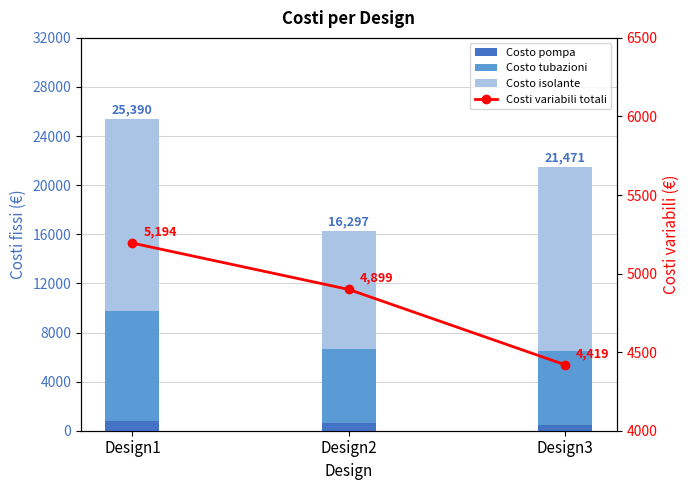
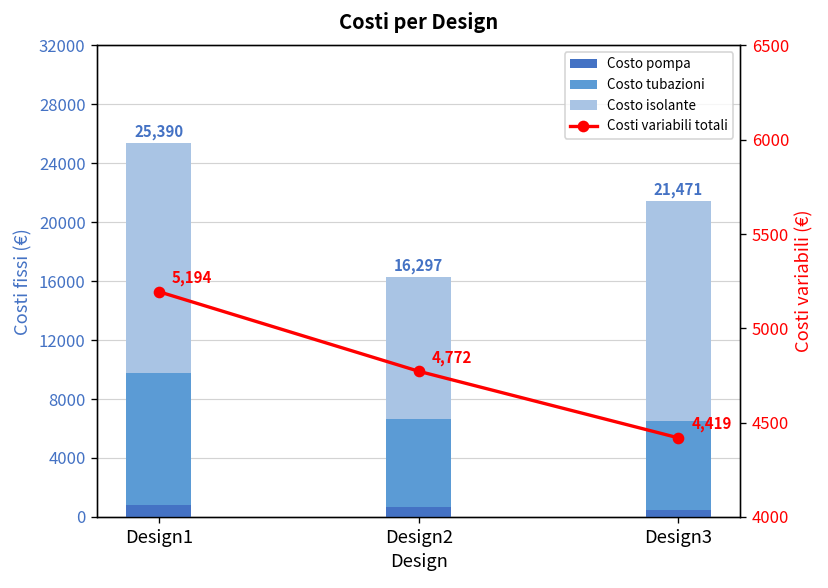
Costi variabili totali, Design2: 4,899 -> 4,772
